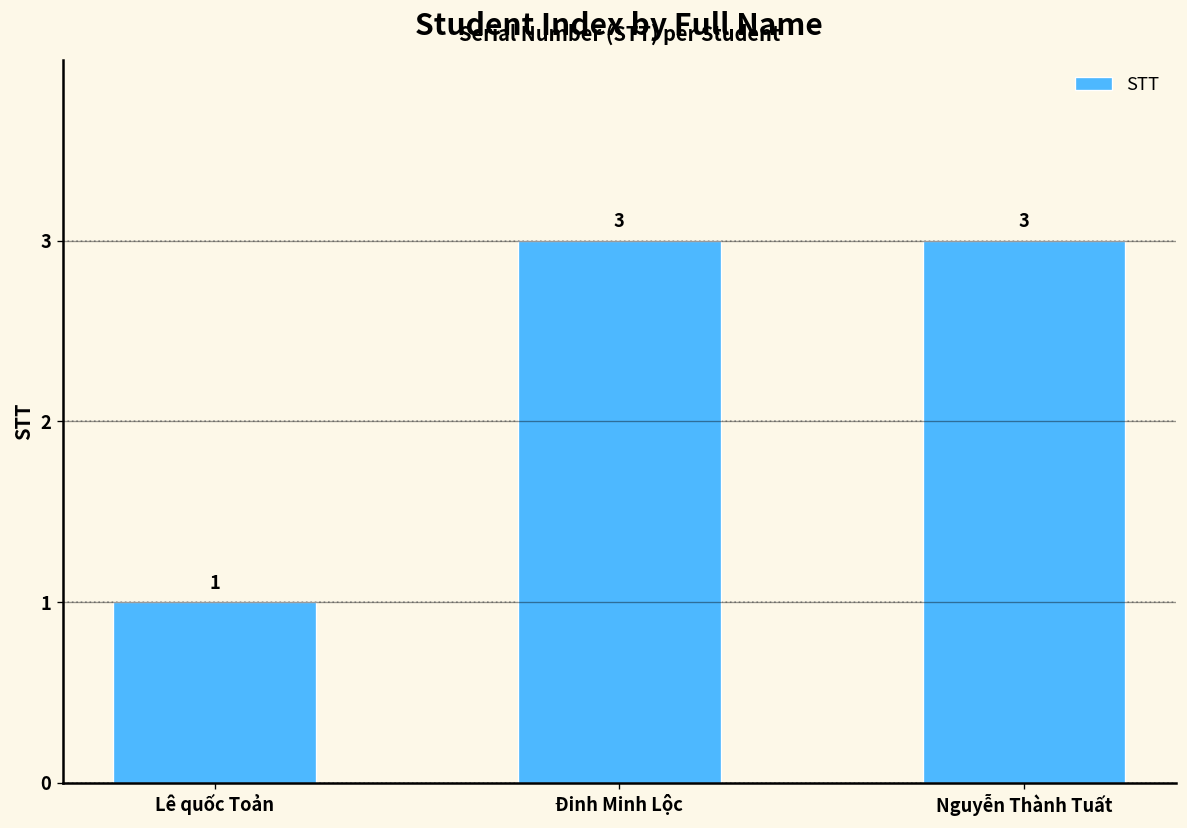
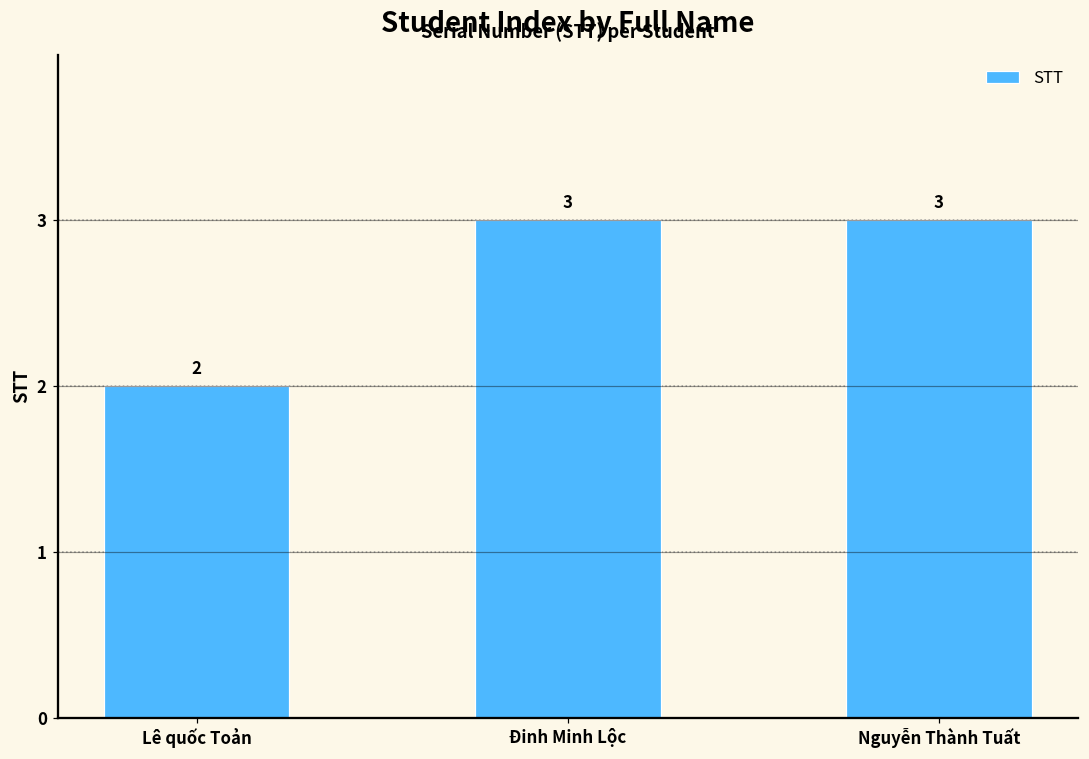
Lê quốc Toản: 1 -> 2
